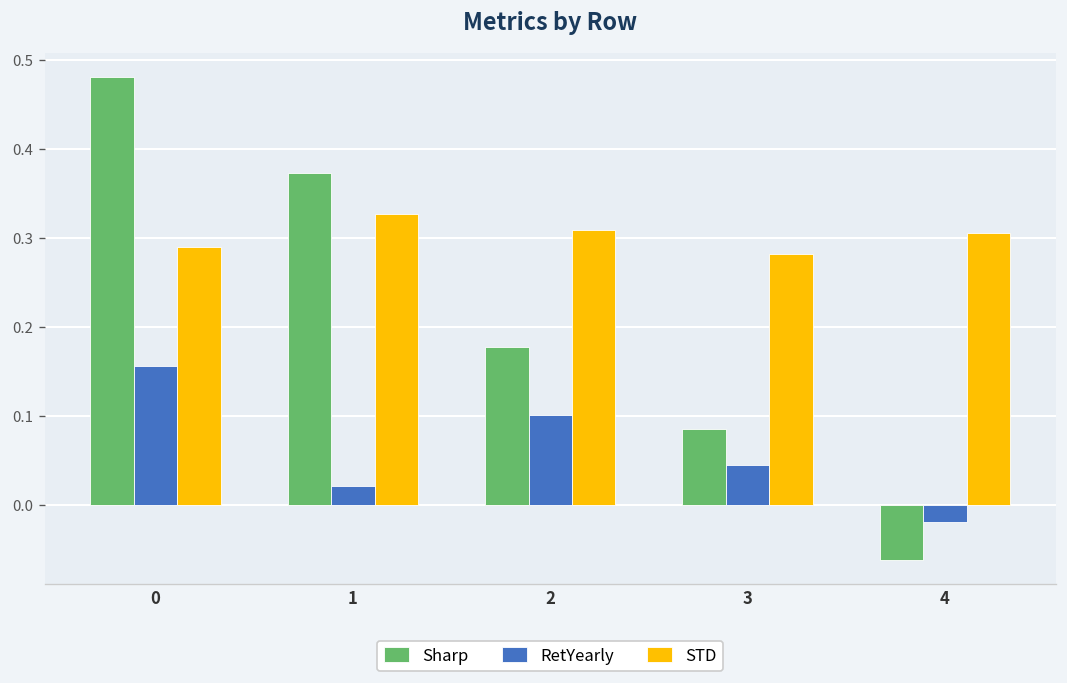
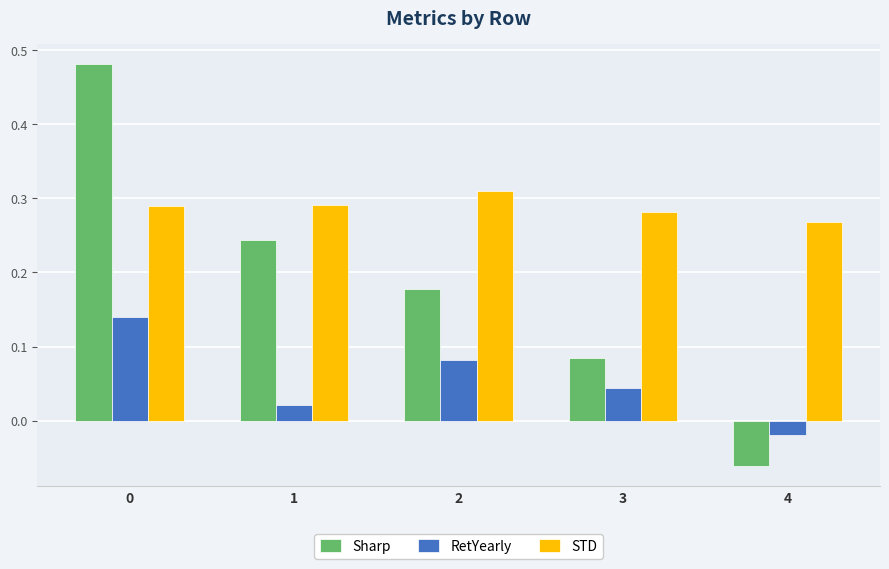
RetYearly, 0: 0.16 -> 0.14
Sharp, 1: 0.37 -> 0.24
STD, 1: 0.33 -> 0.29
RetYearly, 2: 0.10 -> 0.08
STD, 4: 0.31 -> 0.27
